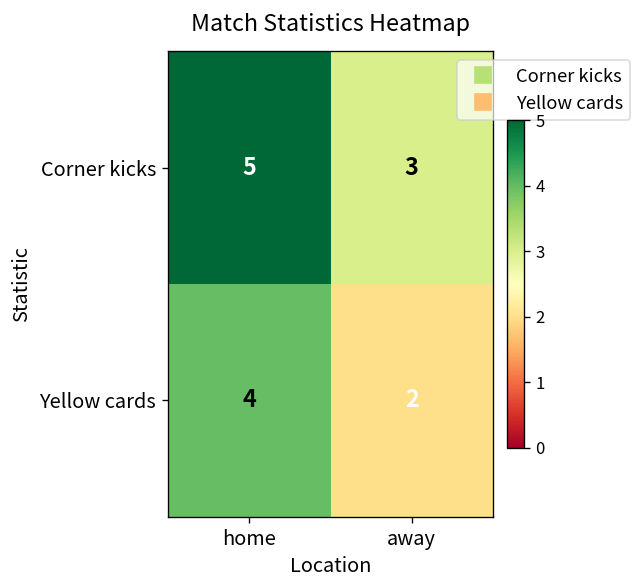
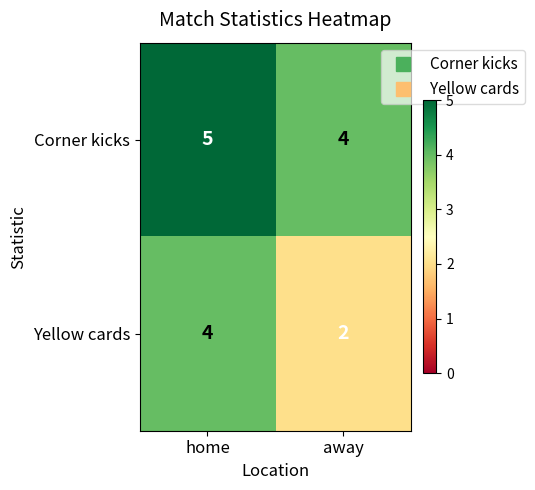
Corner kicks, away: 3 -> 4
